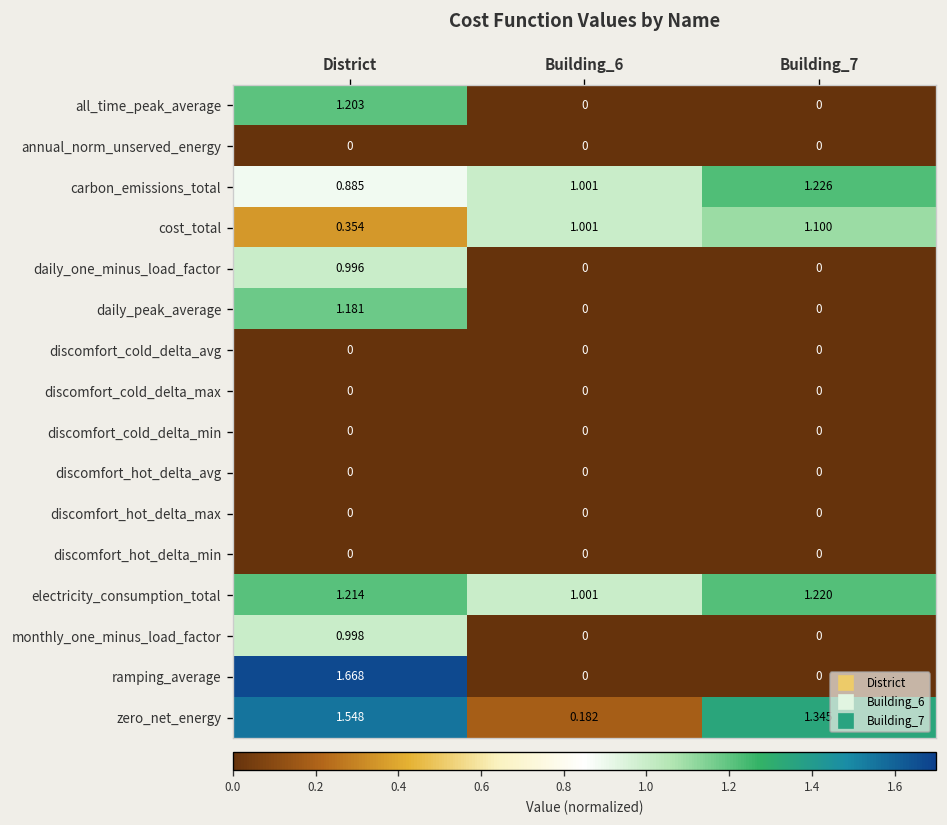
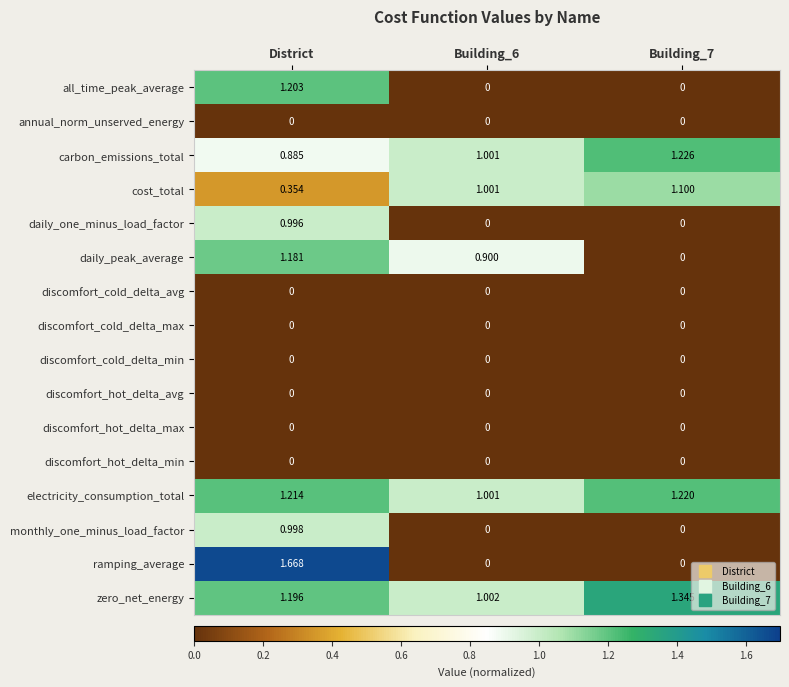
daily_peak_average, Building_6: 0 -> 0.900
zero_net_energy, District: 1.548 -> 1.196
zero_net_energy, Building_6: 0.182 -> 1.002
